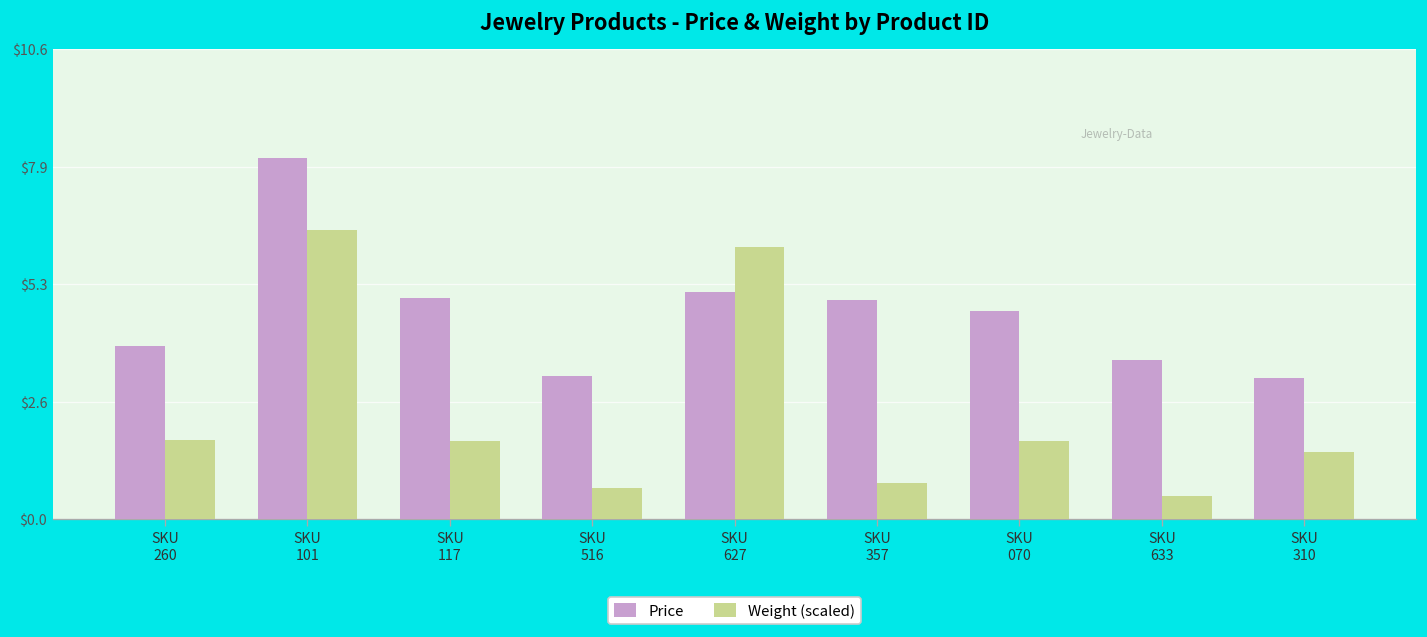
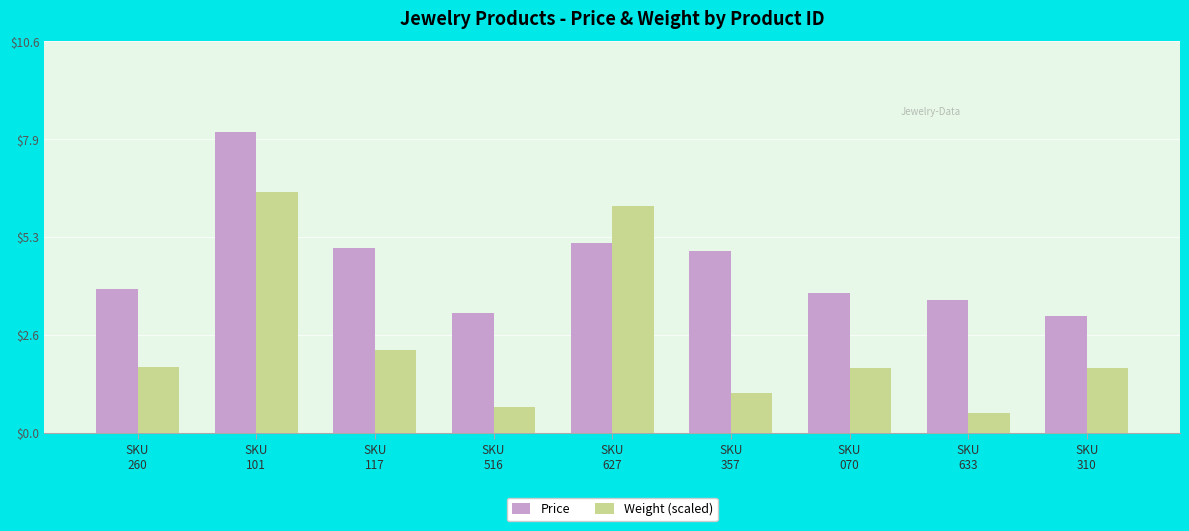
Weight (scaled), SKU 117: $1.8 -> $2.2
Weight (scaled), SKU 357: $0.8 -> $1.1
Price, SKU 070: $4.7 -> $3.8
Weight (scaled), SKU 310: $1.5 -> $1.8
